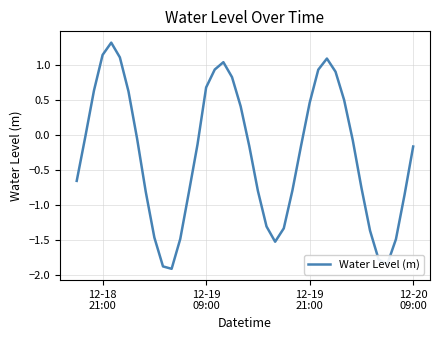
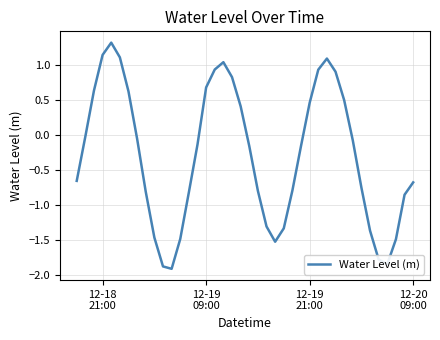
12-20 09:00: -0.2 -> -0.7
